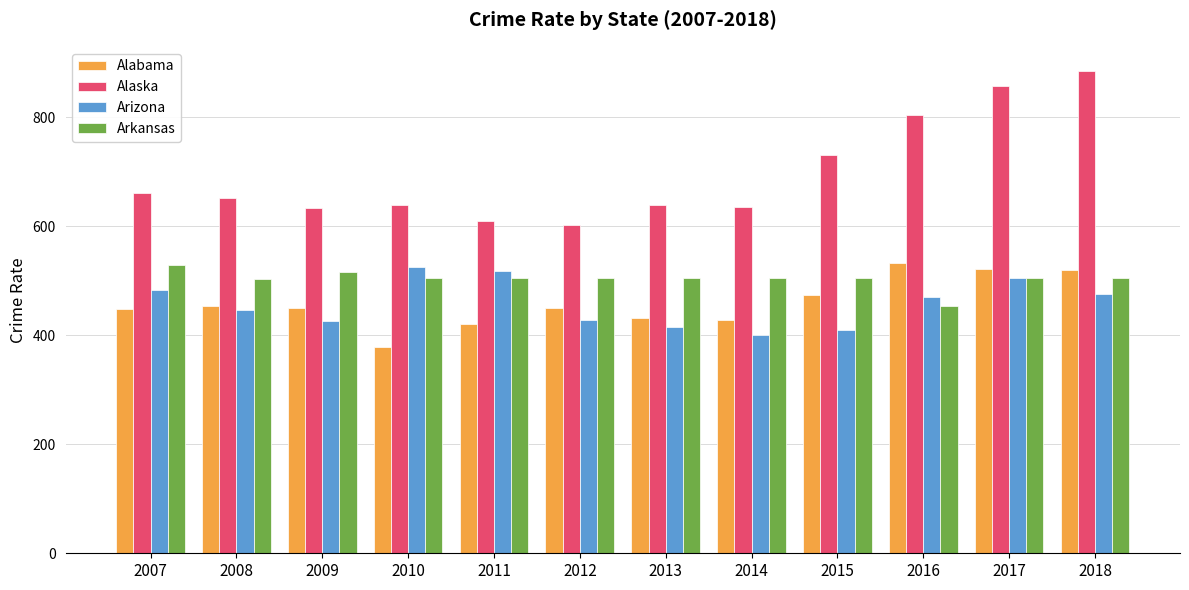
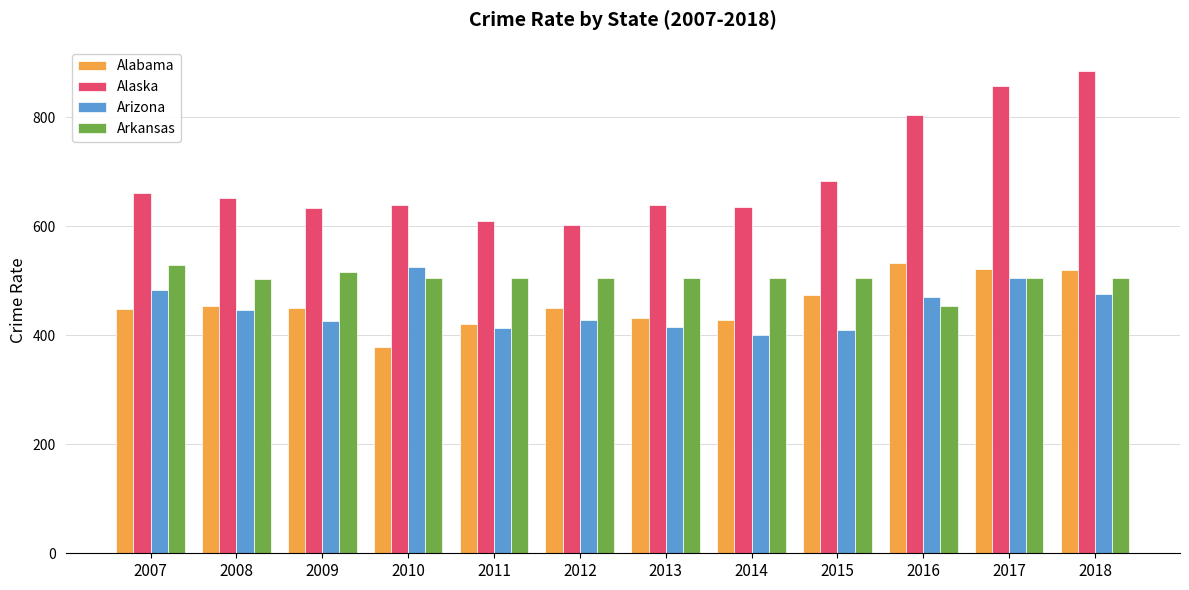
Arizona, 2011: 520 -> 410
Alaska, 2015: 730 -> 680
